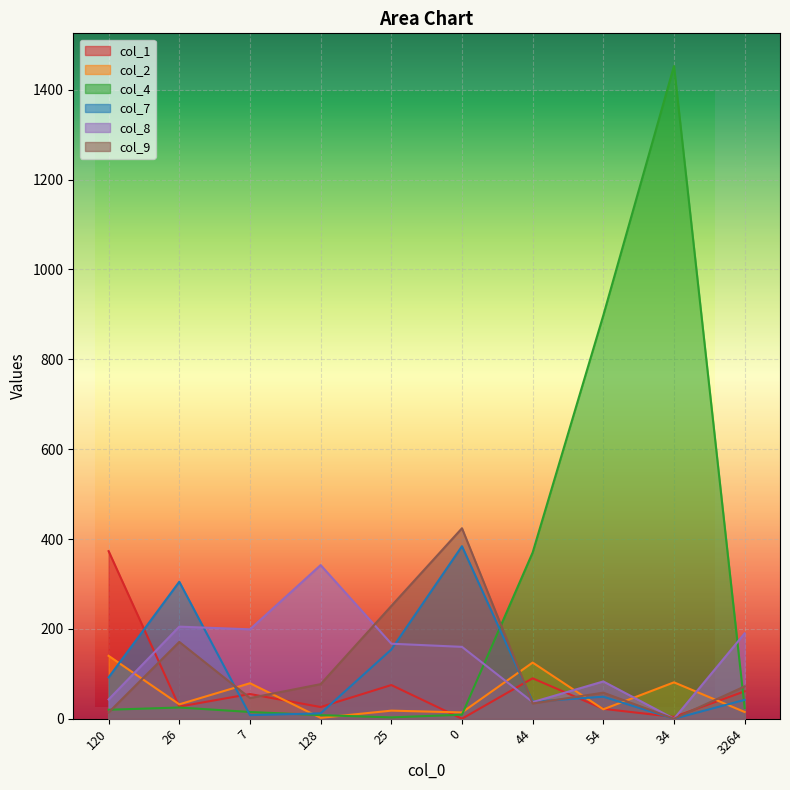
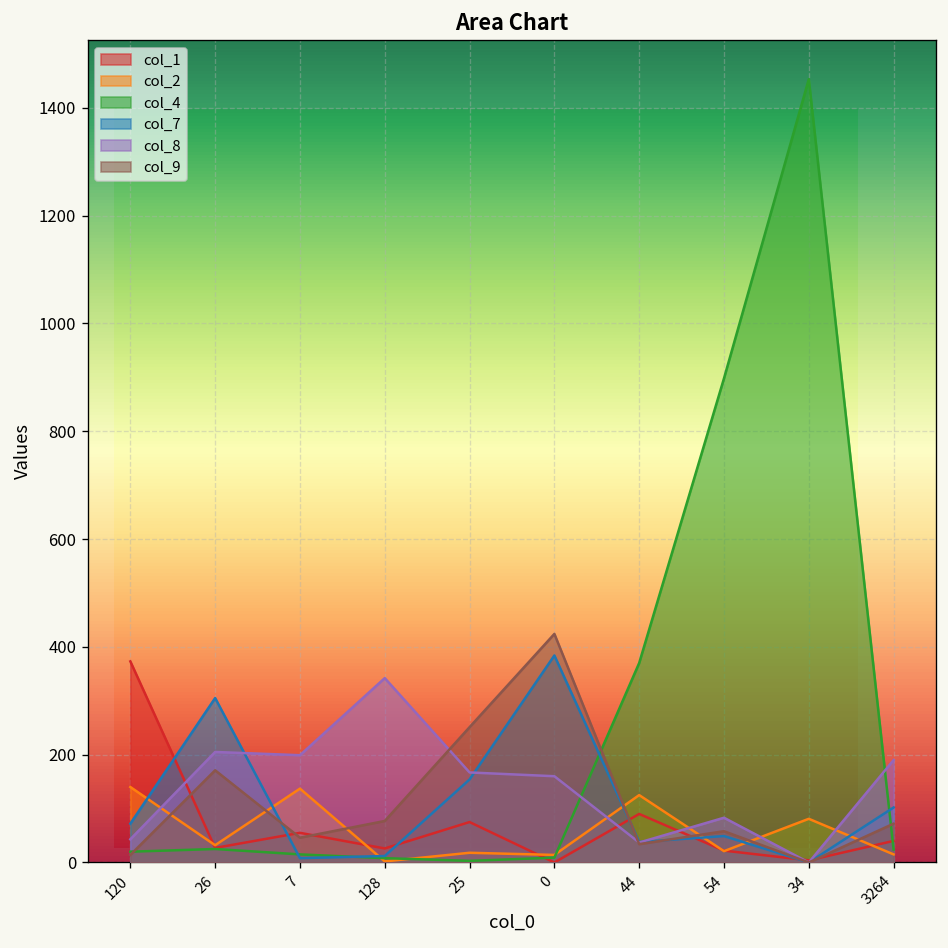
col_7, 120: 90 -> 70
col_2, 7: 80 -> 140
col_1, 3264: 60 -> 40
col_7, 3264: 40 -> 100
